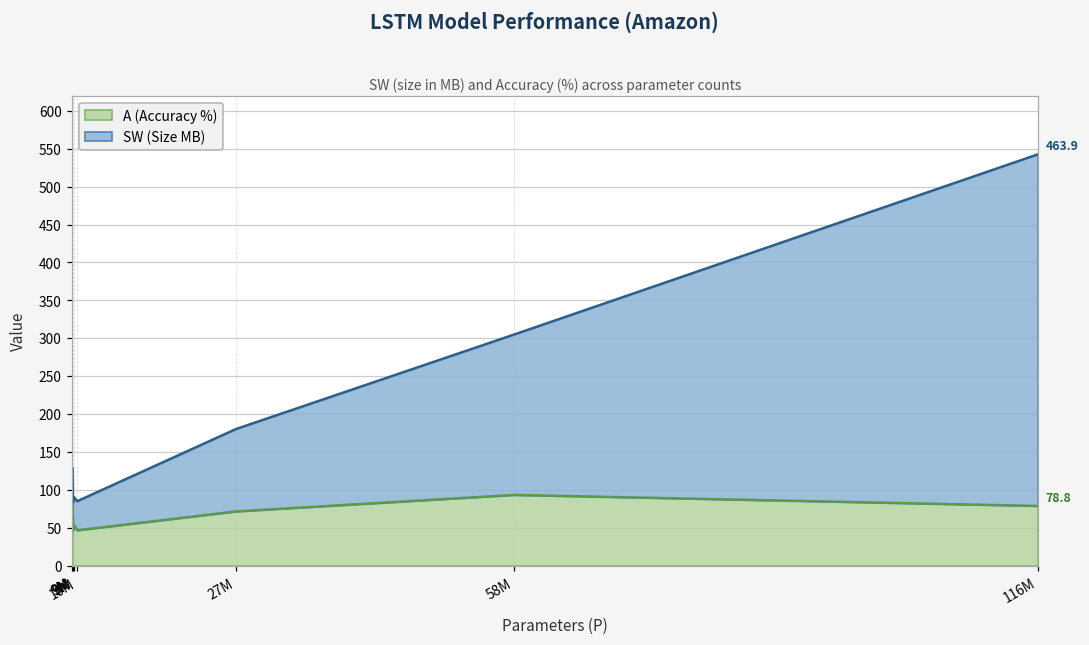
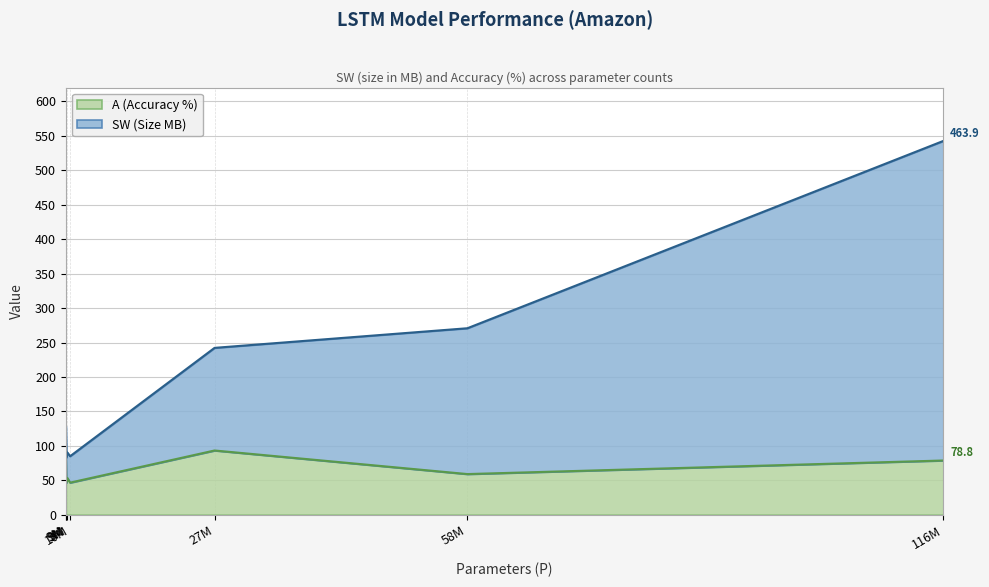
A (Accuracy %), 27M: 70 -> 90
SW (Size MB), 27M: 110 -> 150
A (Accuracy %), 58M: 90 -> 60
